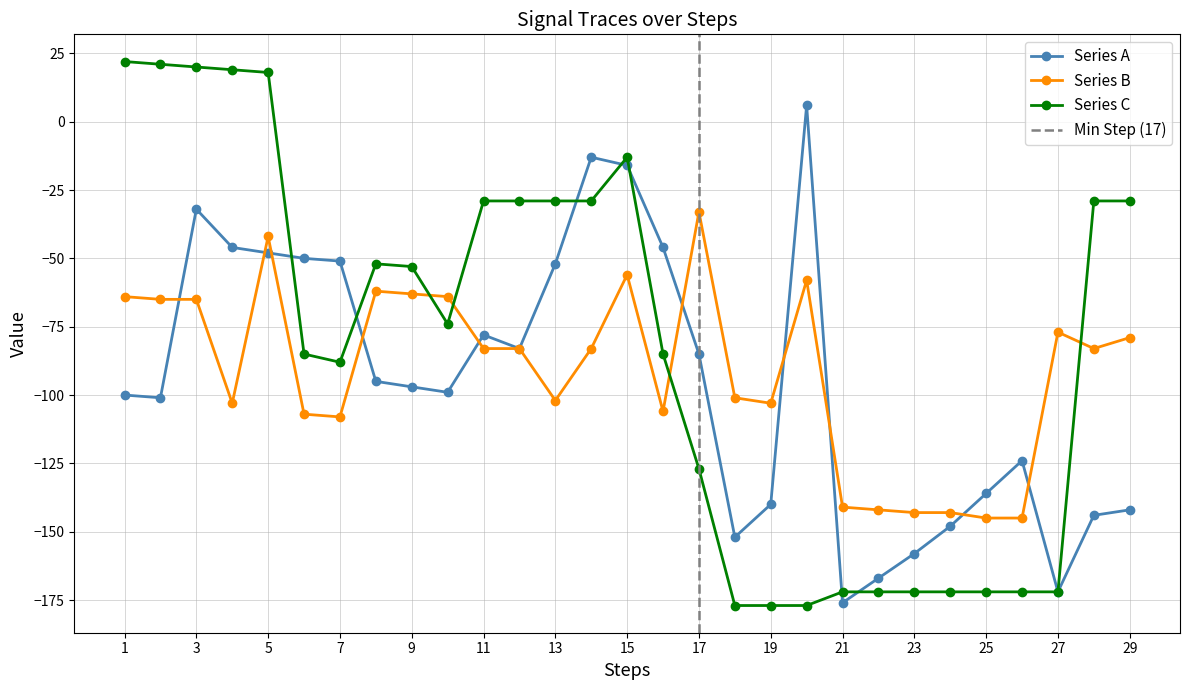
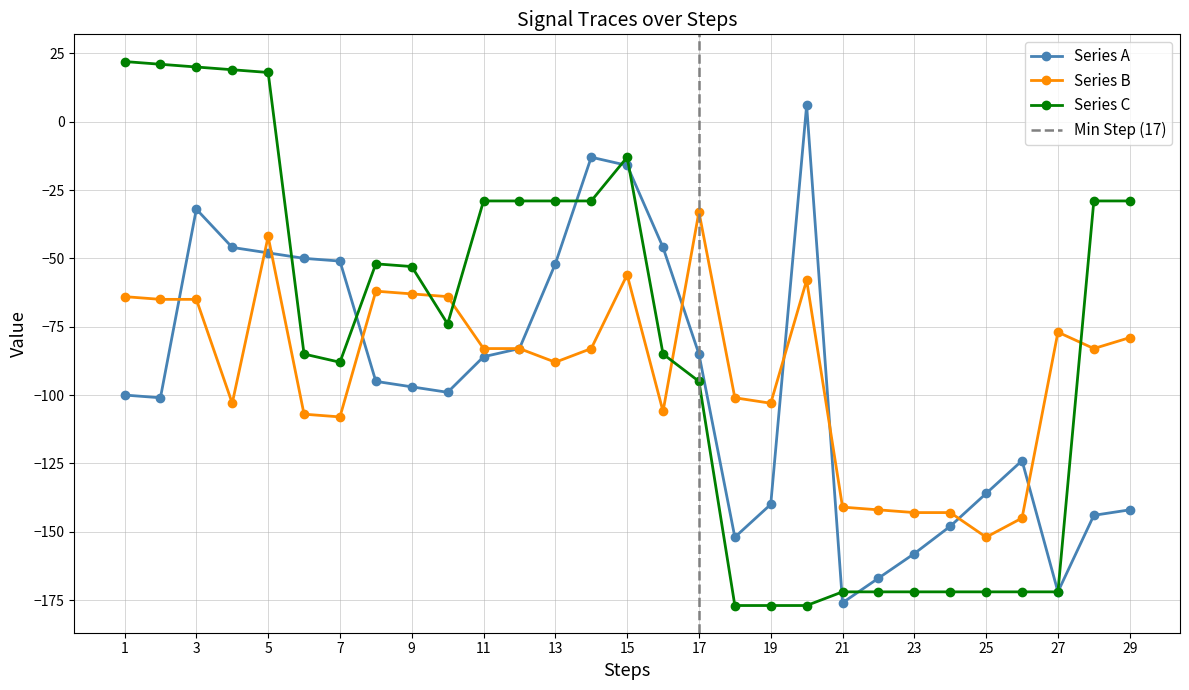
Series A, 11: -78 -> -86
Series B, 13: -102 -> -88
Series C, 17: -127 -> -95
Series B, 25: -145 -> -152
